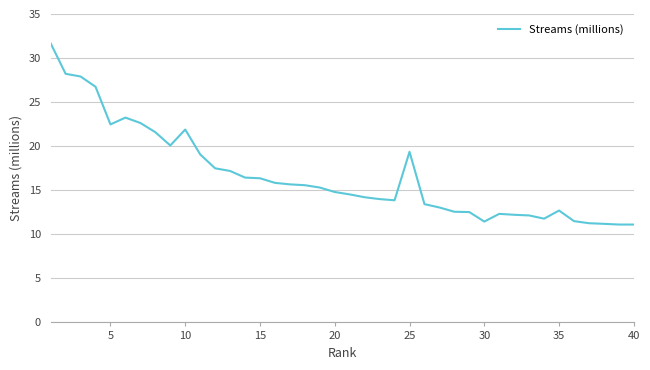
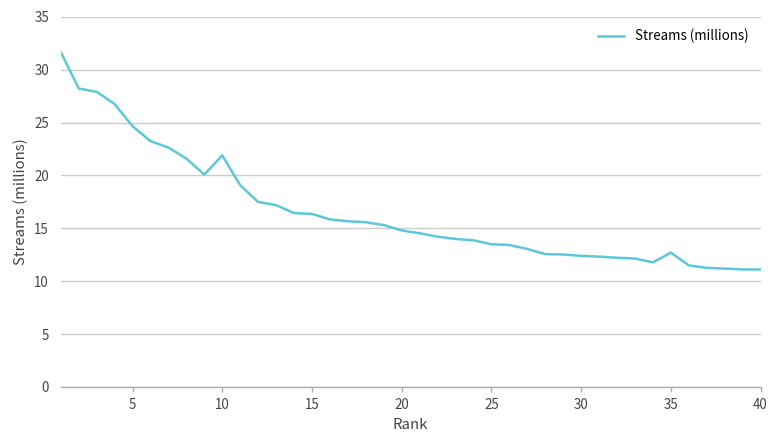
5: 22 -> 25
25: 19 -> 13
30: 11 -> 12
